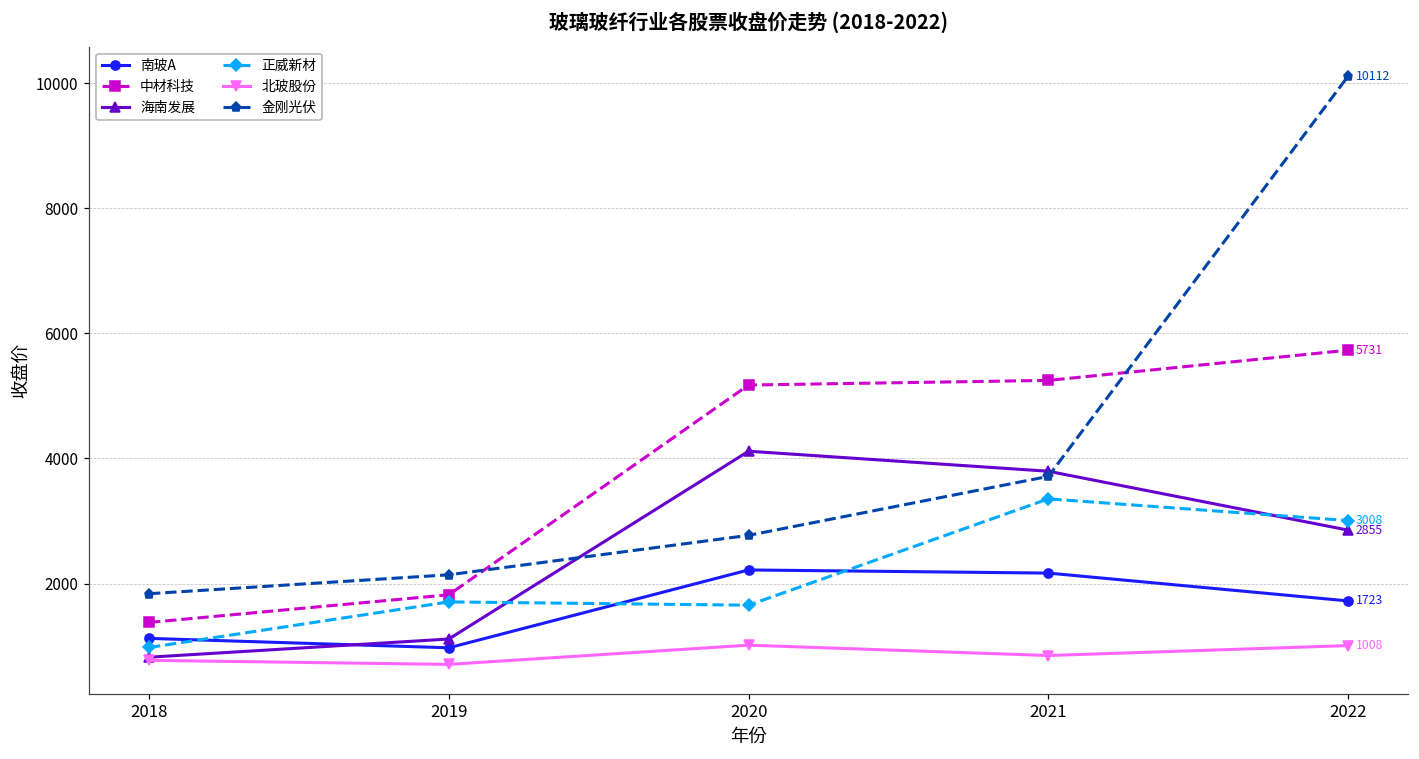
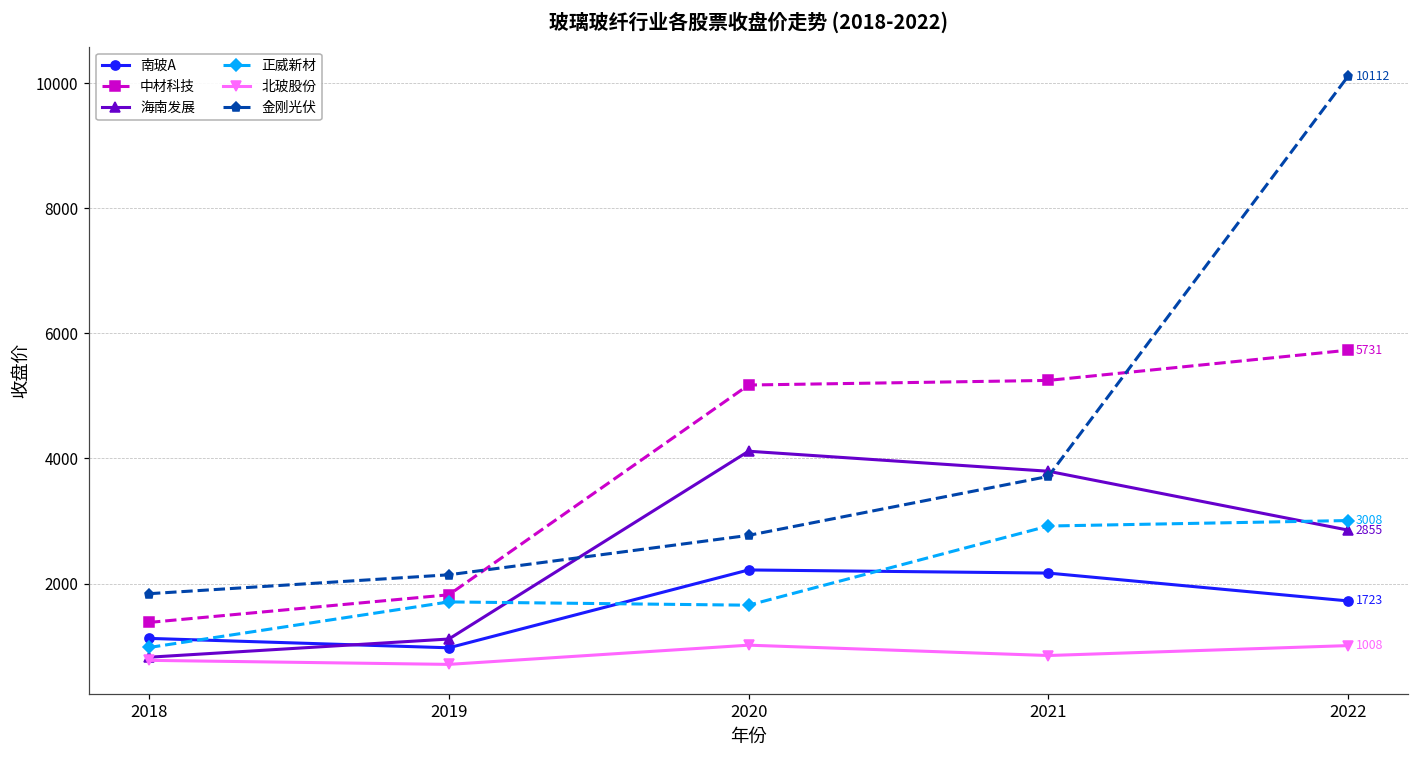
正威新材, 2021: 3400 -> 2900
